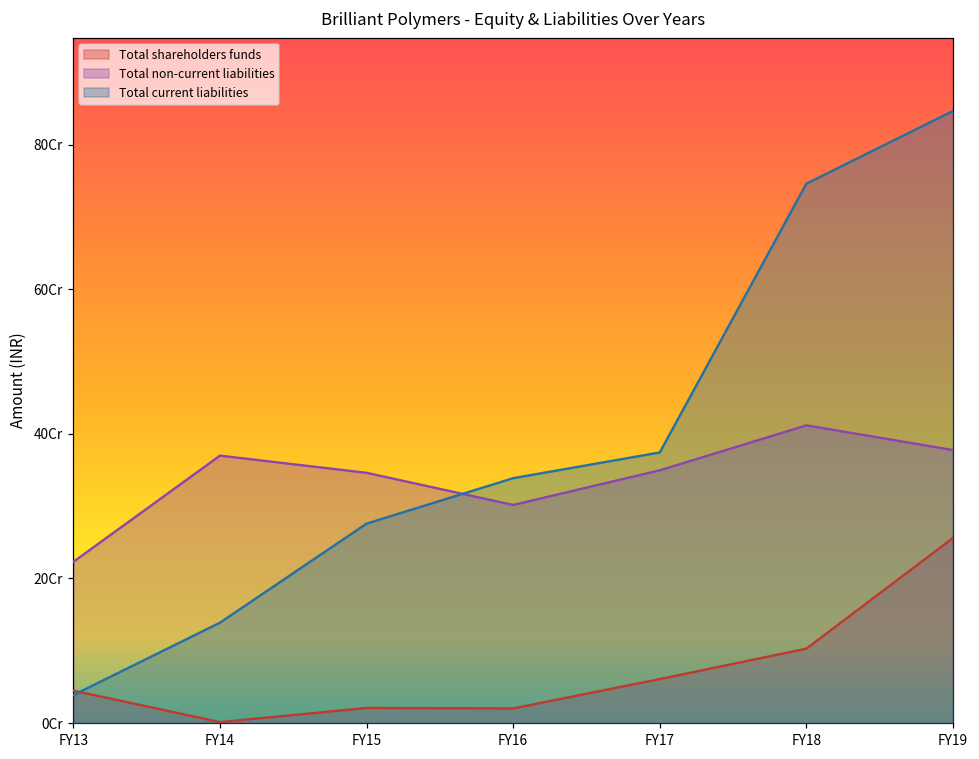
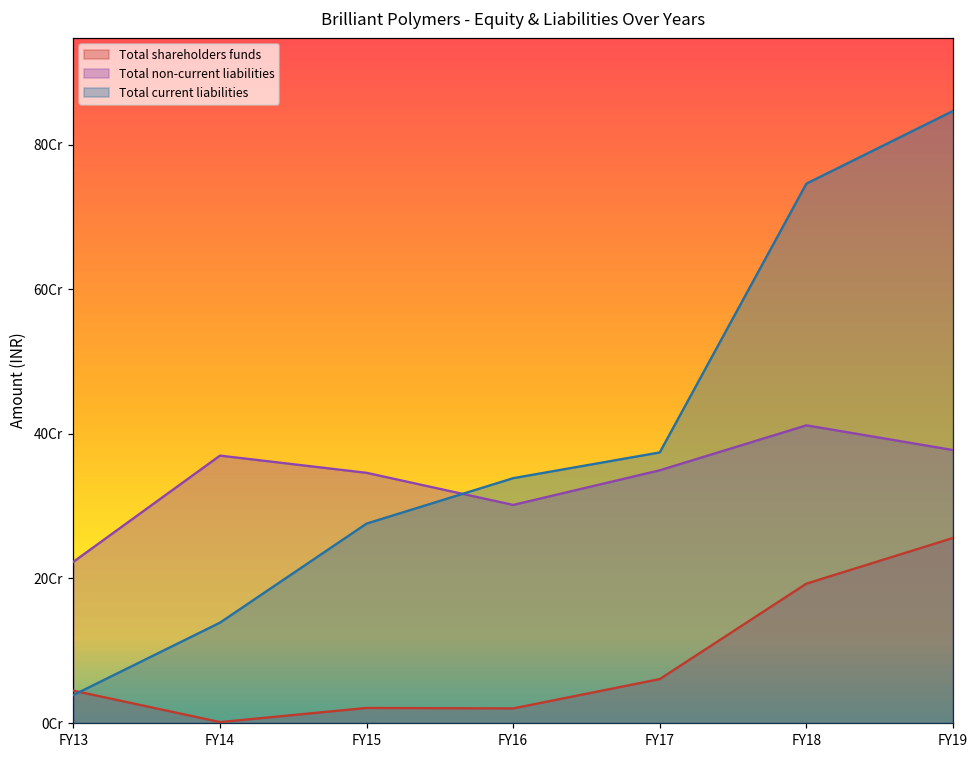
Total shareholders funds, FY18: 10Cr -> 19Cr
